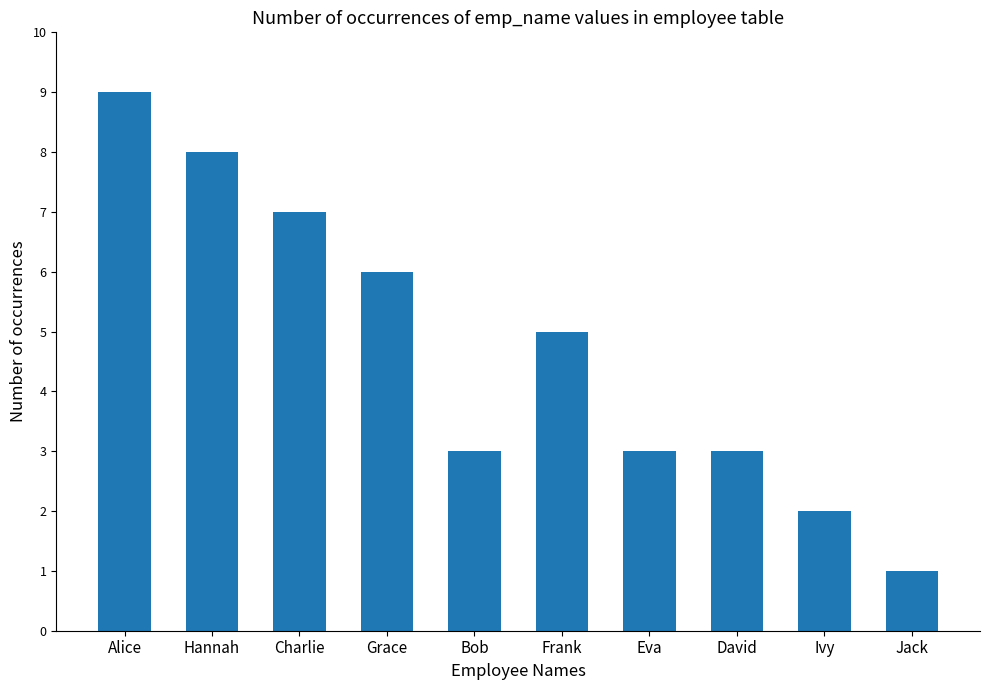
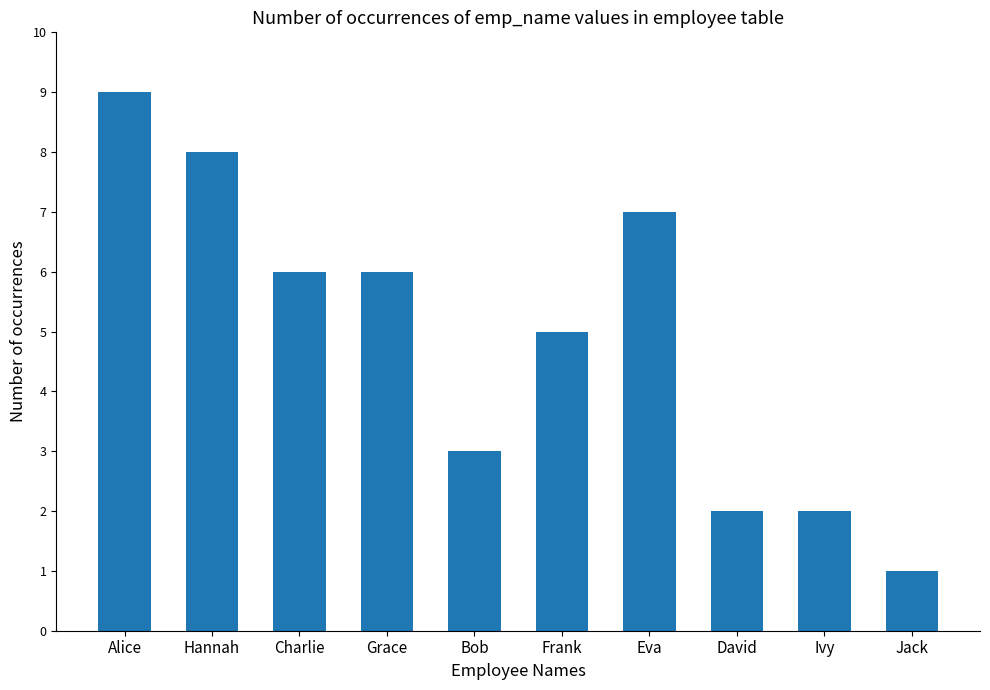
Charlie: 7 -> 6
Eva: 3 -> 7
David: 3 -> 2
